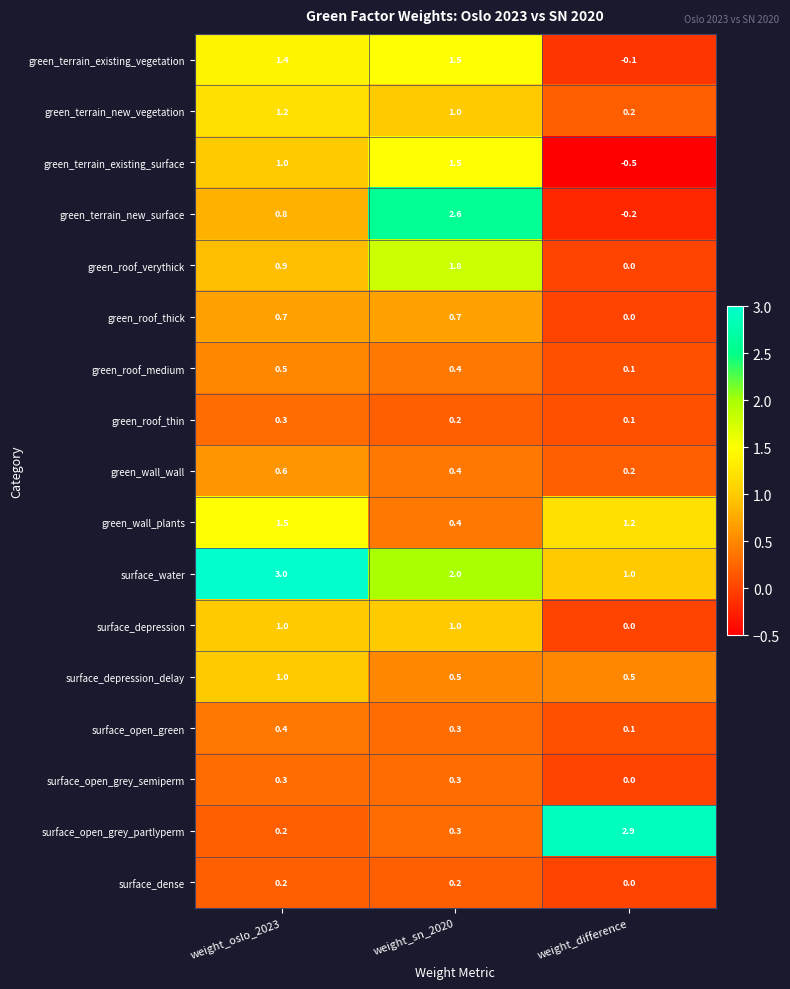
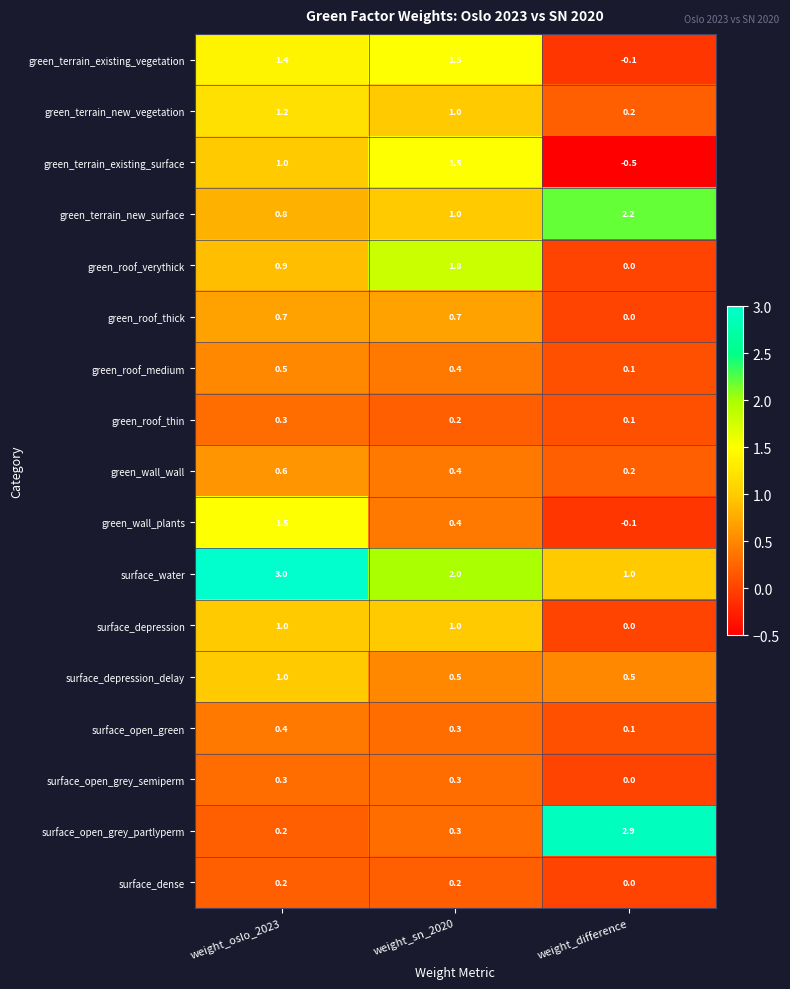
green_terrain_new_surface, weight_sn_2020: 2.6 -> 1.0
green_terrain_new_surface, weight_difference: -0.2 -> 2.2
green_wall_plants, weight_difference: 1.2 -> -0.1
